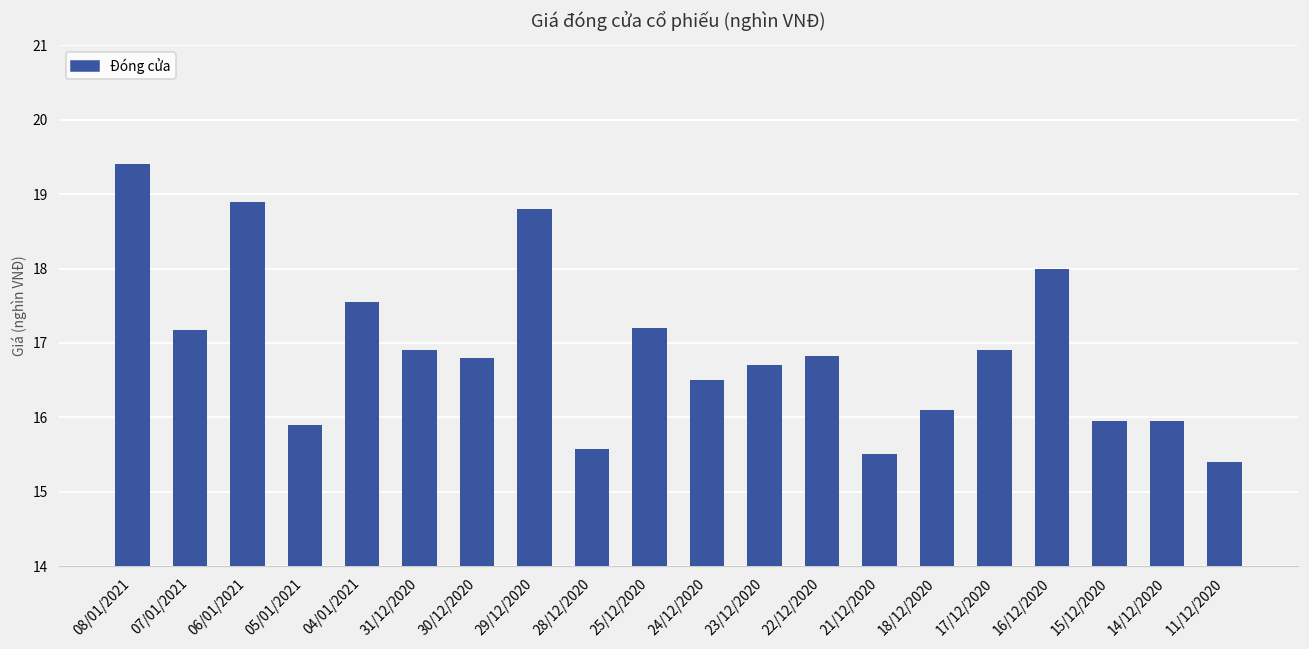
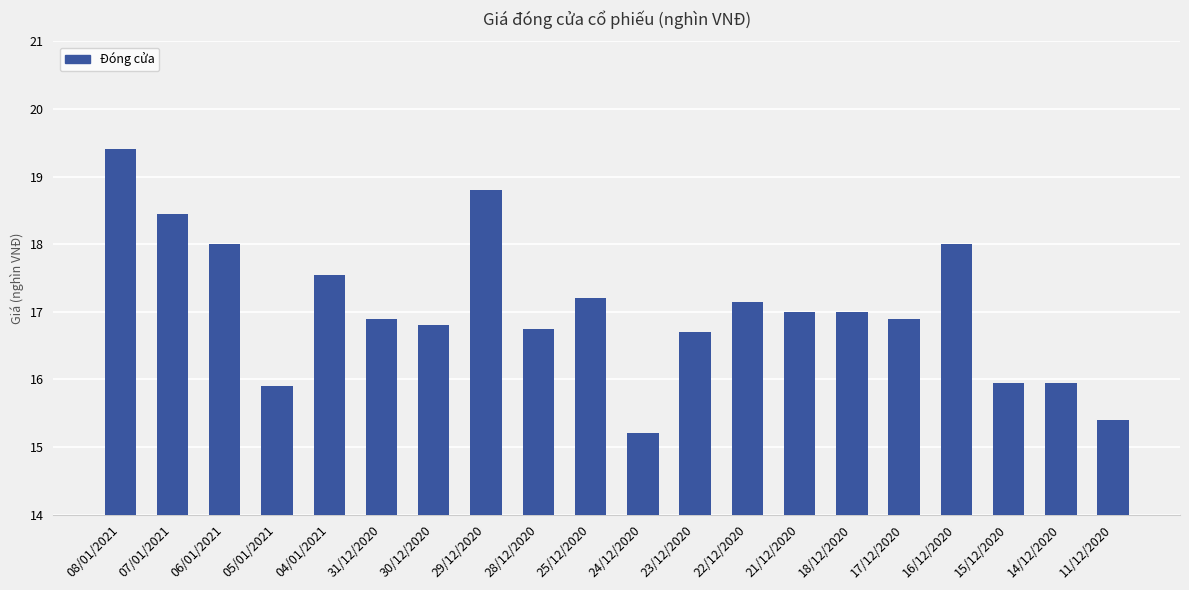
07/01/2021: 17.2 -> 18.5
06/01/2021: 18.9 -> 18.0
28/12/2020: 15.6 -> 16.8
24/12/2020: 16.5 -> 15.2
22/12/2020: 16.8 -> 17.2
21/12/2020: 15.5 -> 17.0
18/12/2020: 16.1 -> 17.0
